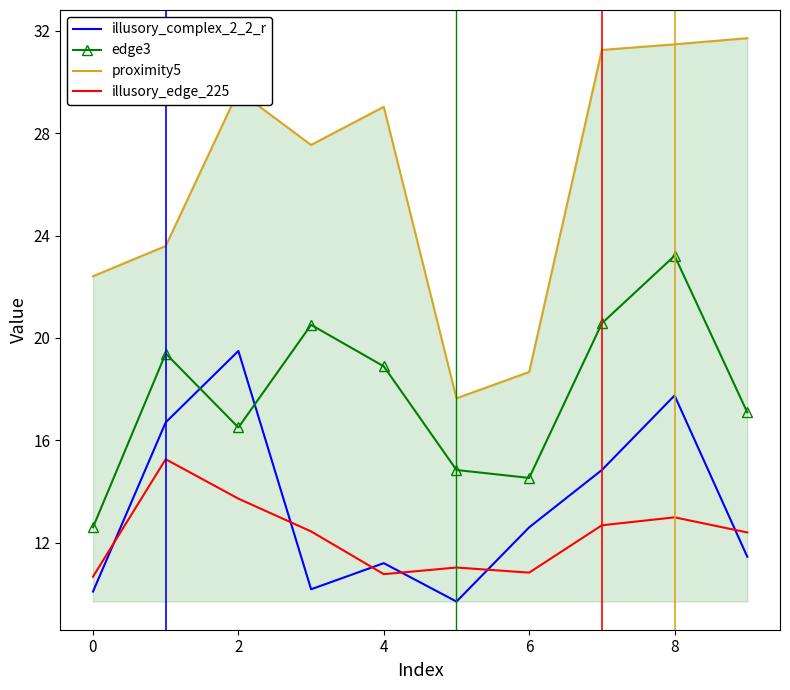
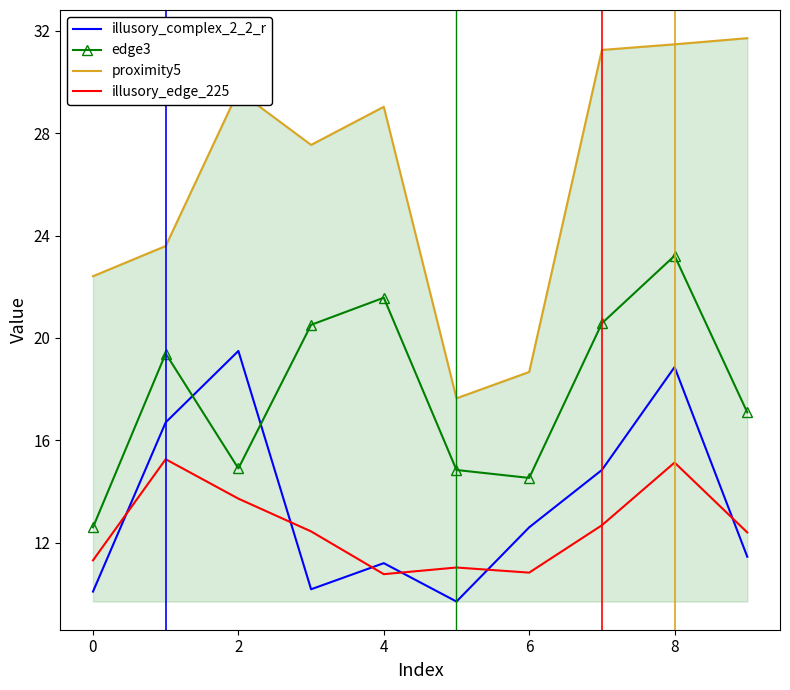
illusory_edge_225, 0: 10.7 -> 11.3
edge3, 2: 16.5 -> 14.9
edge3, 4: 18.9 -> 21.6
illusory_complex_2_2_r, 8: 17.8 -> 18.9
illusory_edge_225, 8: 13.0 -> 15.1
